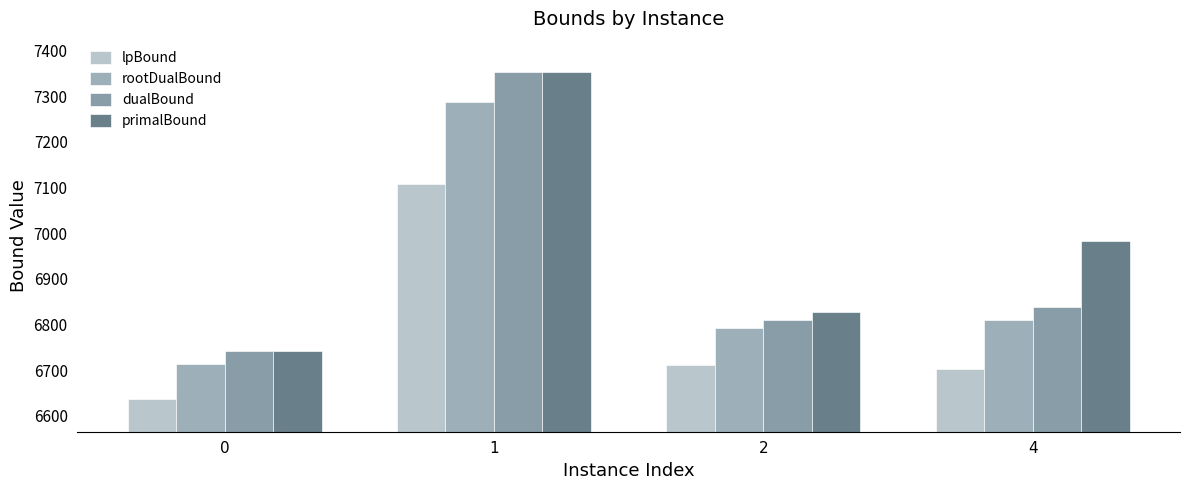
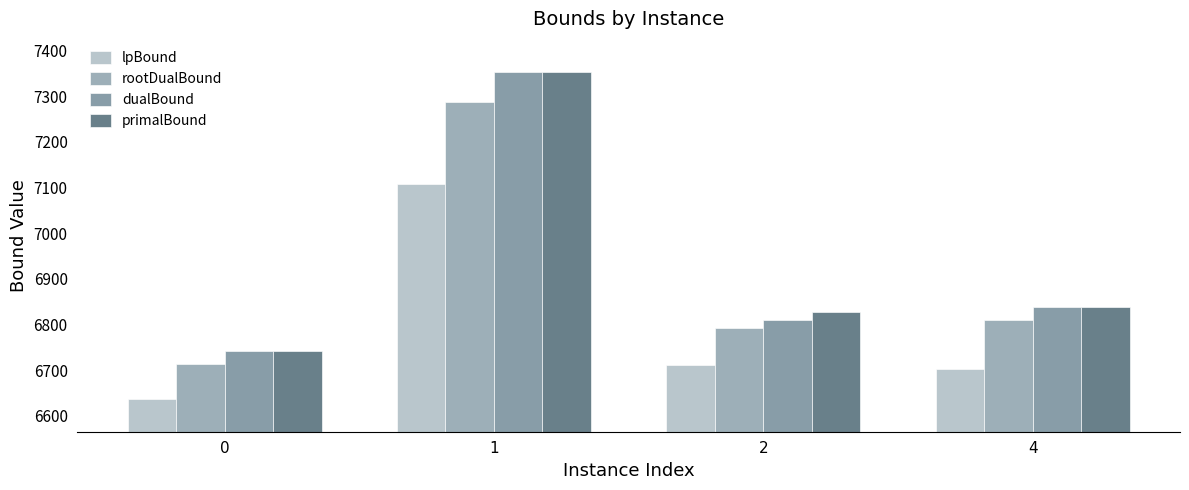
primalBound, 4: 6980 -> 6840
